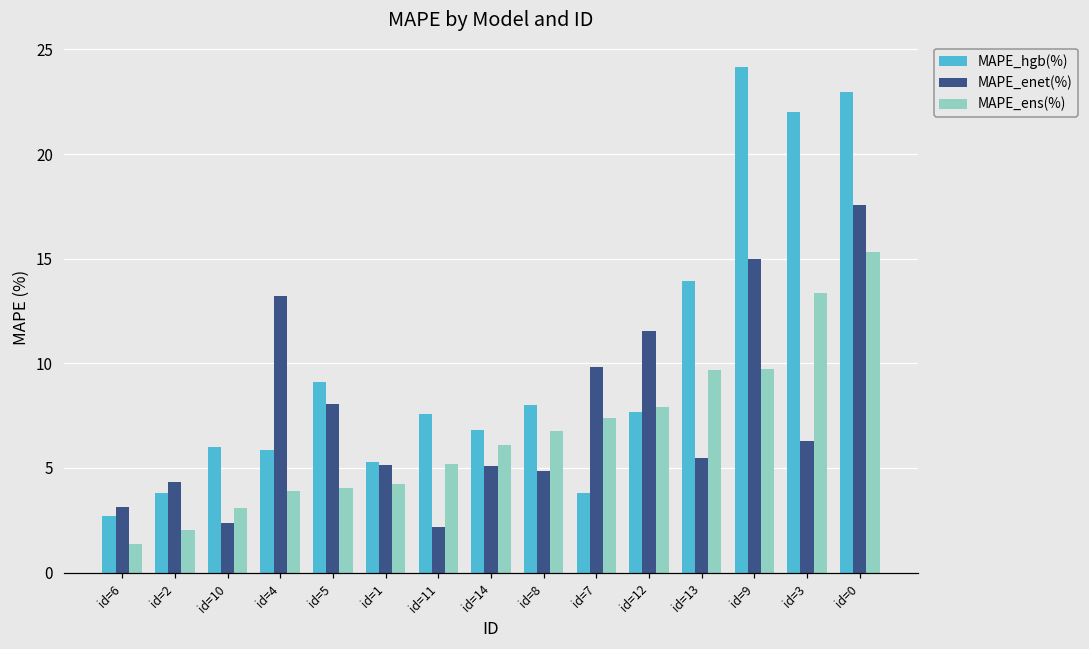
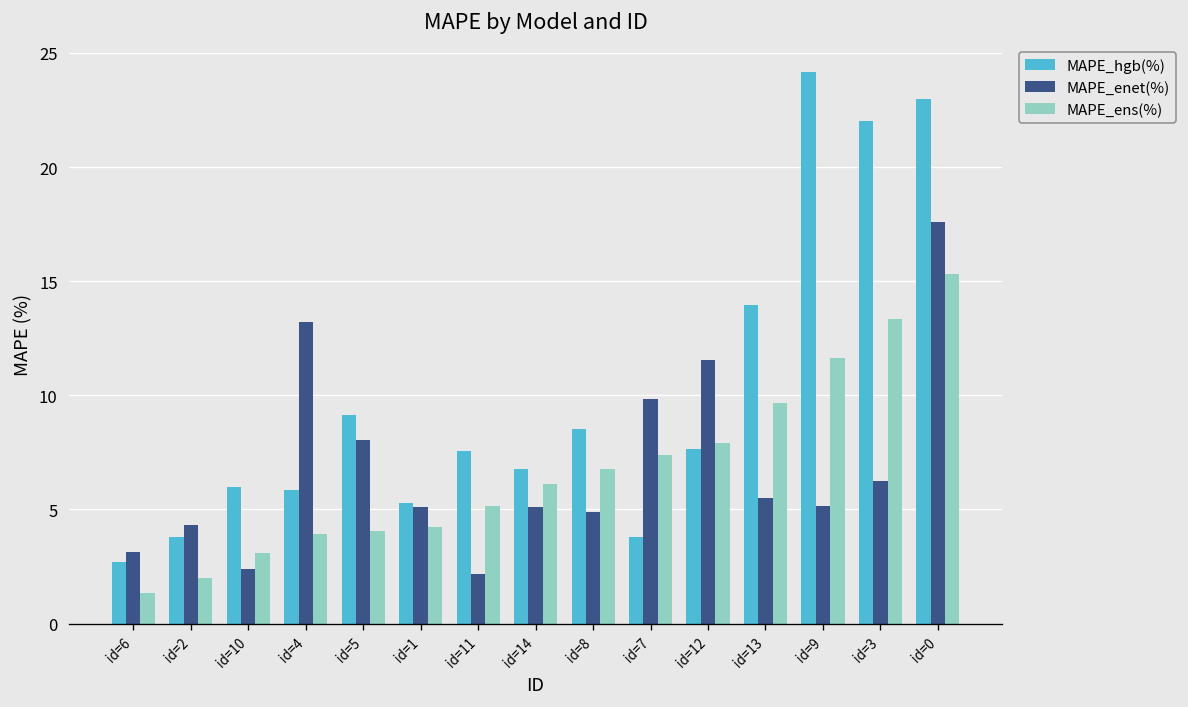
MAPE_hgb(%), id=8: 8.0 -> 8.5
MAPE_enet(%), id=9: 15.0 -> 5.2
MAPE_ens(%), id=9: 9.7 -> 11.6
